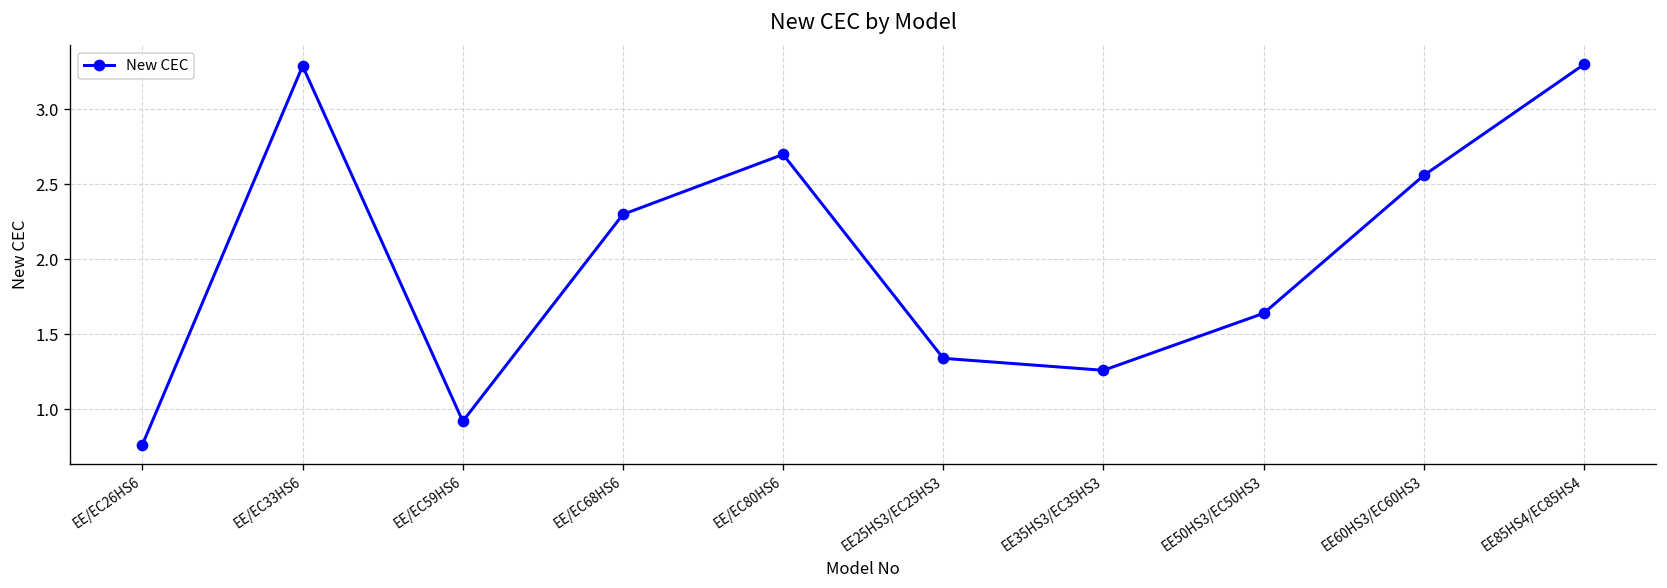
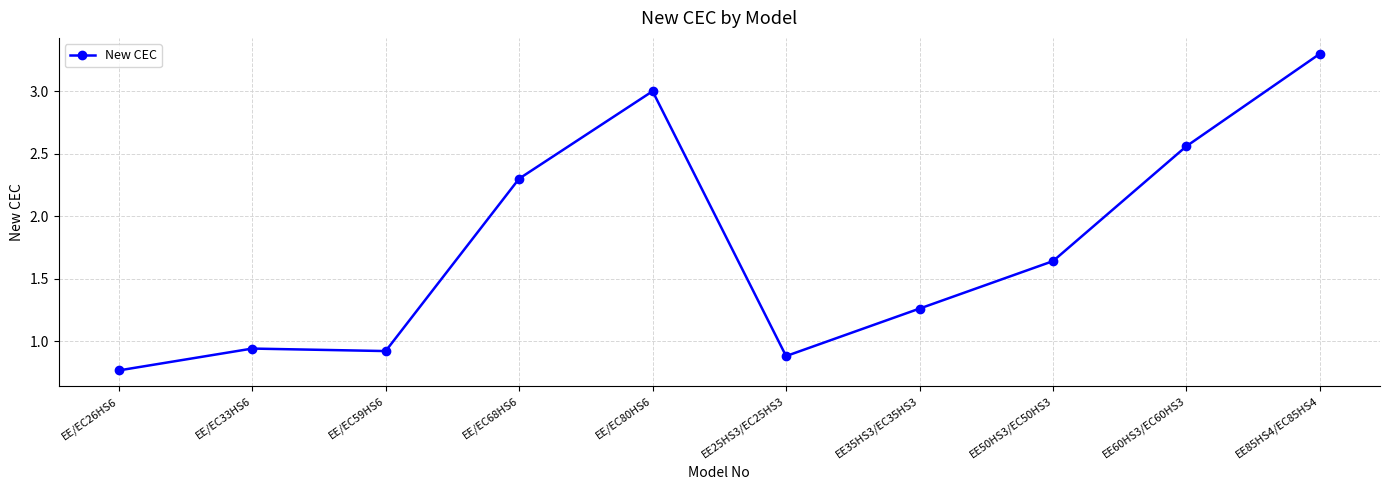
EE/EC33HS6: 3.29 -> 0.94
EE/EC80HS6: 2.7 -> 3.0
EE25HS3/EC25HS3: 1.34 -> 0.88
